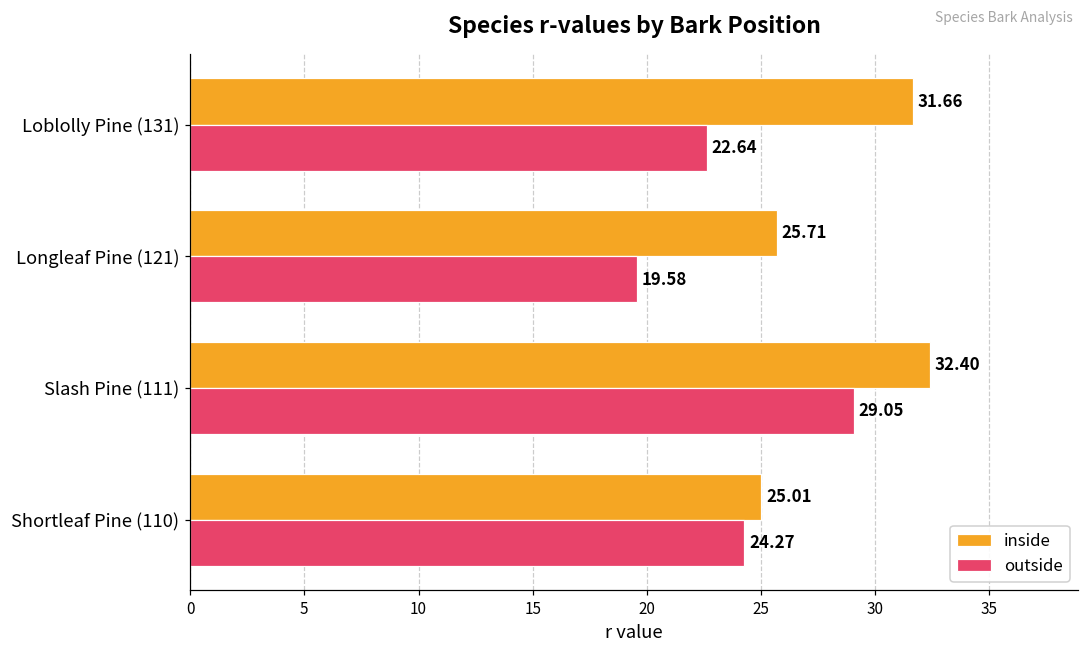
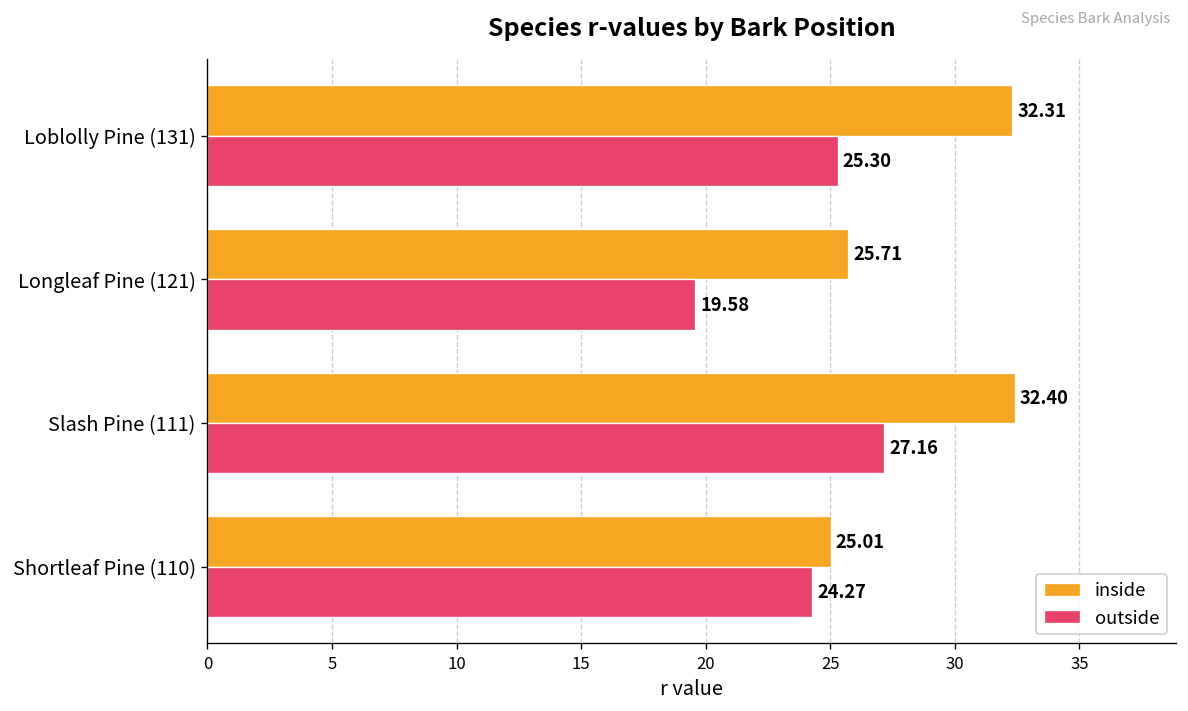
inside, Loblolly Pine (131): 31.66 -> 32.31
outside, Loblolly Pine (131): 22.64 -> 25.30
outside, Slash Pine (111): 29.05 -> 27.16
